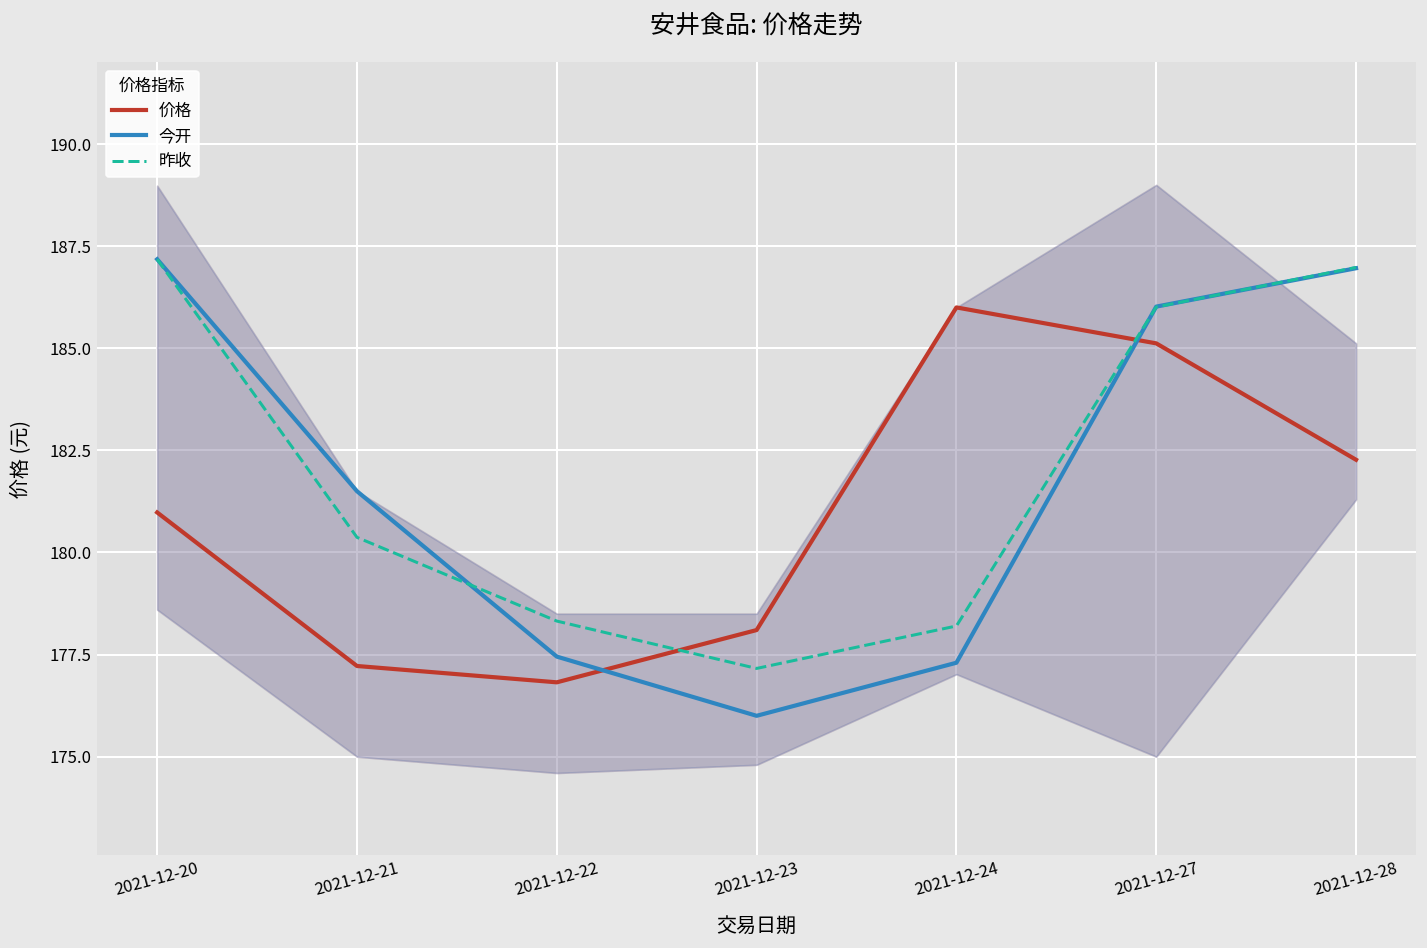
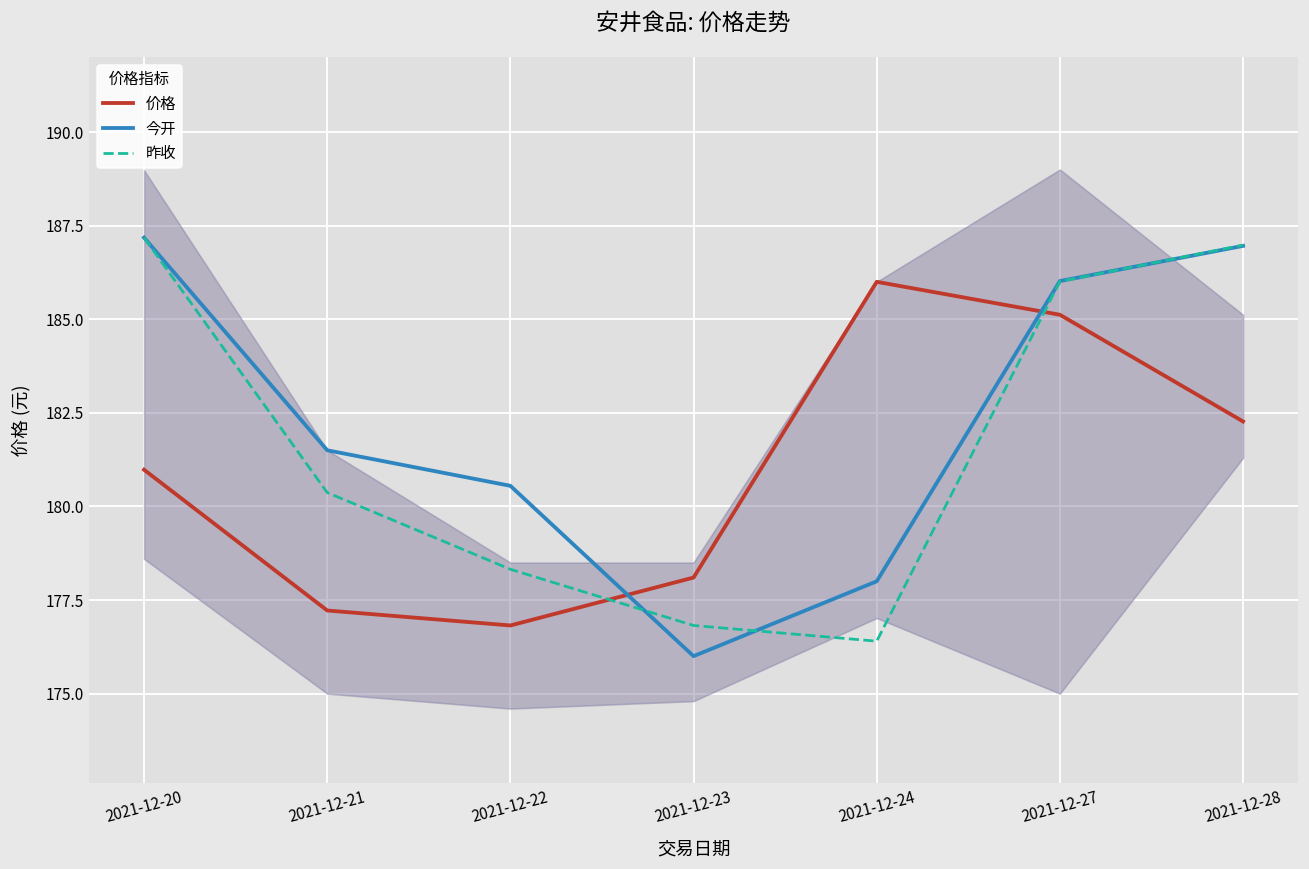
今开, 2021-12-22: 177.5 -> 180.6
昨收, 2021-12-23: 177.2 -> 176.8
今开, 2021-12-24: 177.3 -> 178.0
昨收, 2021-12-24: 178.2 -> 176.4
